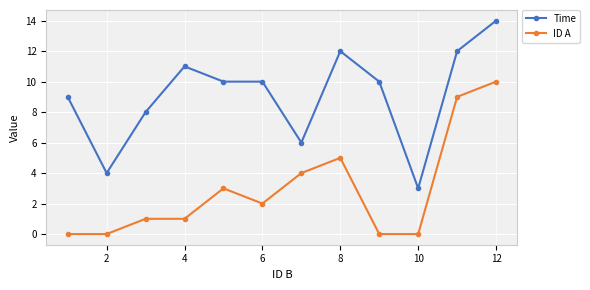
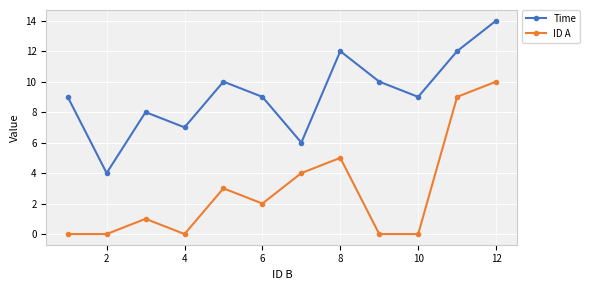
Time, 4: 11 -> 7
ID A, 4: 1 -> 0
Time, 6: 10 -> 9
Time, 10: 3 -> 9
